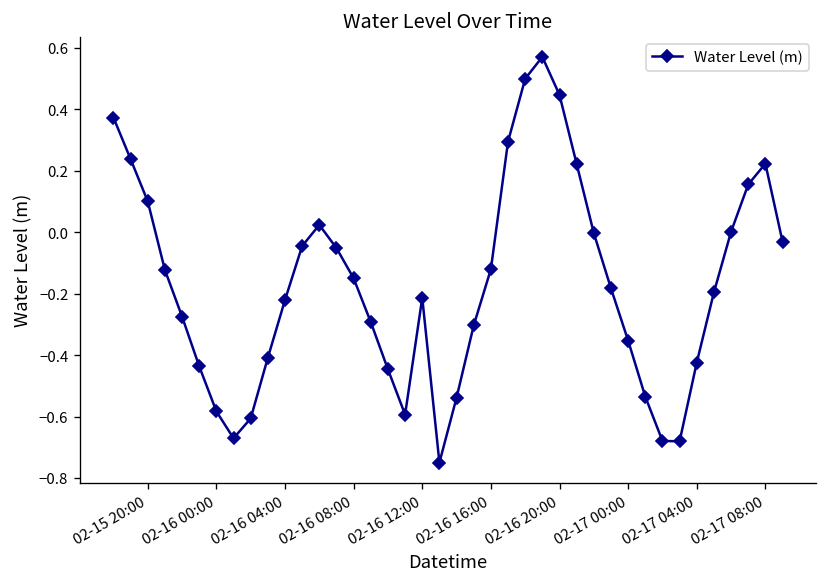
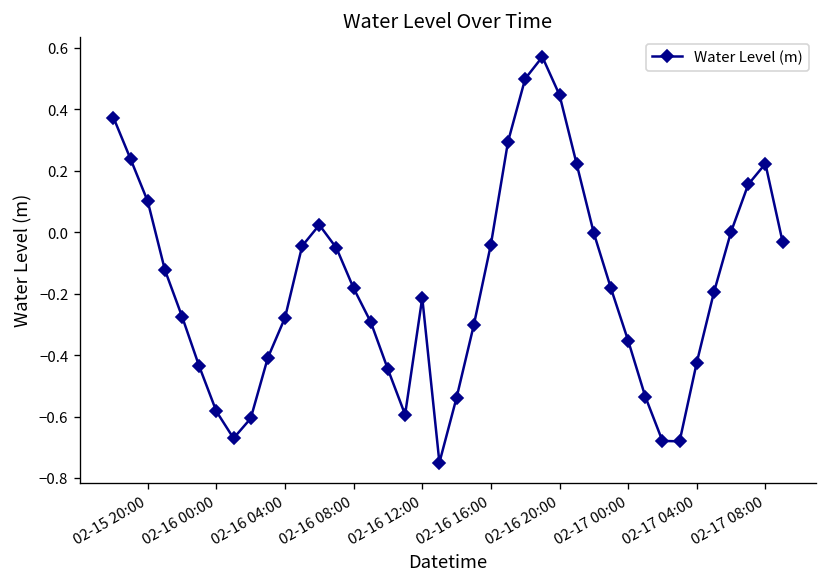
02-16 04:00: -0.22 -> -0.28
02-16 08:00: -0.15 -> -0.18
02-16 16:00: -0.12 -> -0.04
